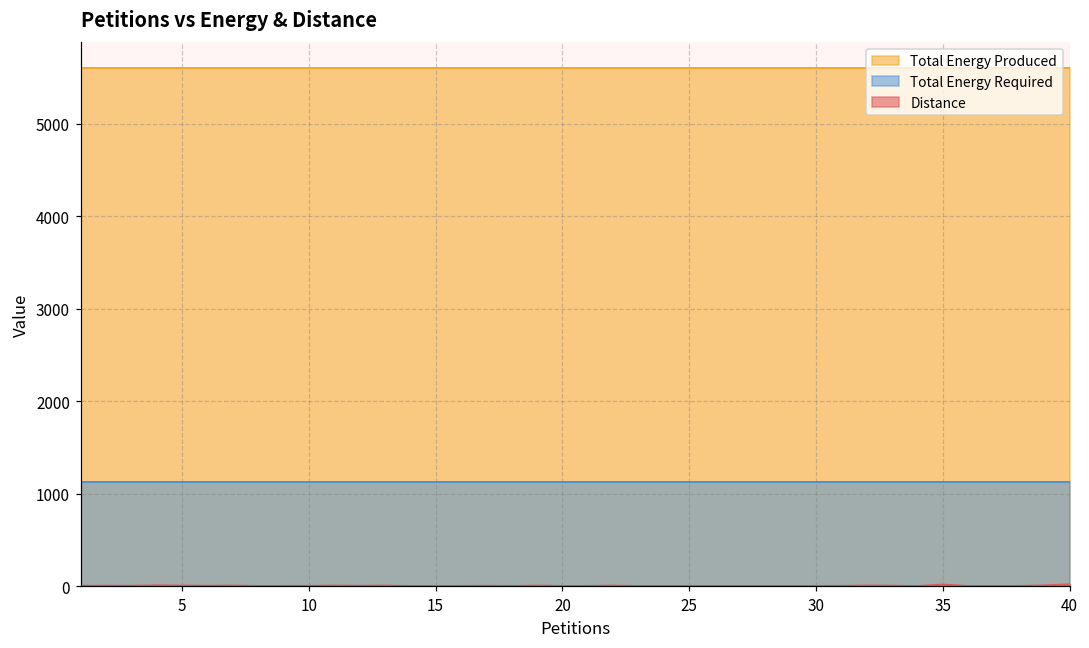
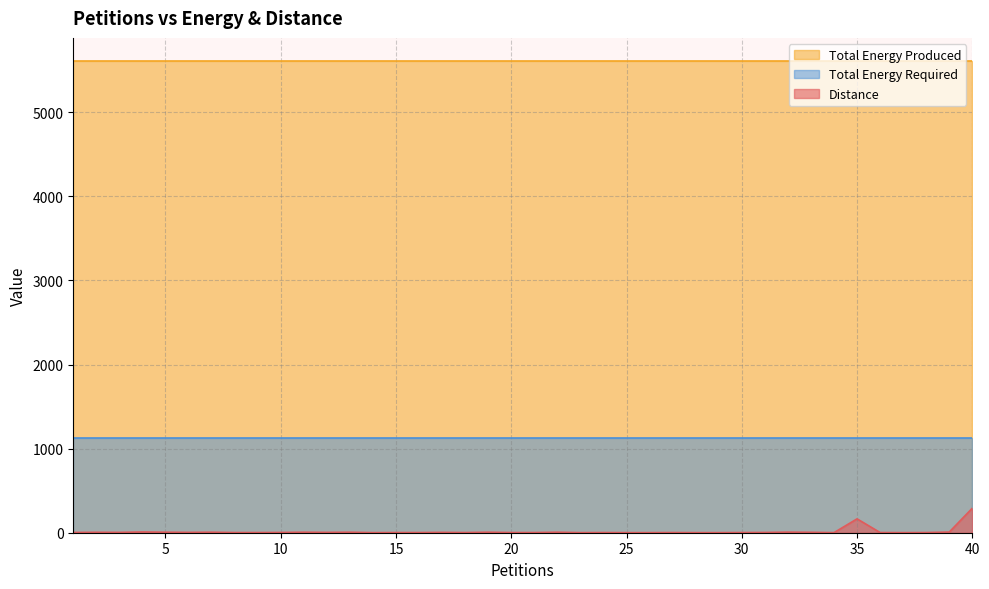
Distance, 35: 0 -> 200
Distance, 40: 0 -> 300
